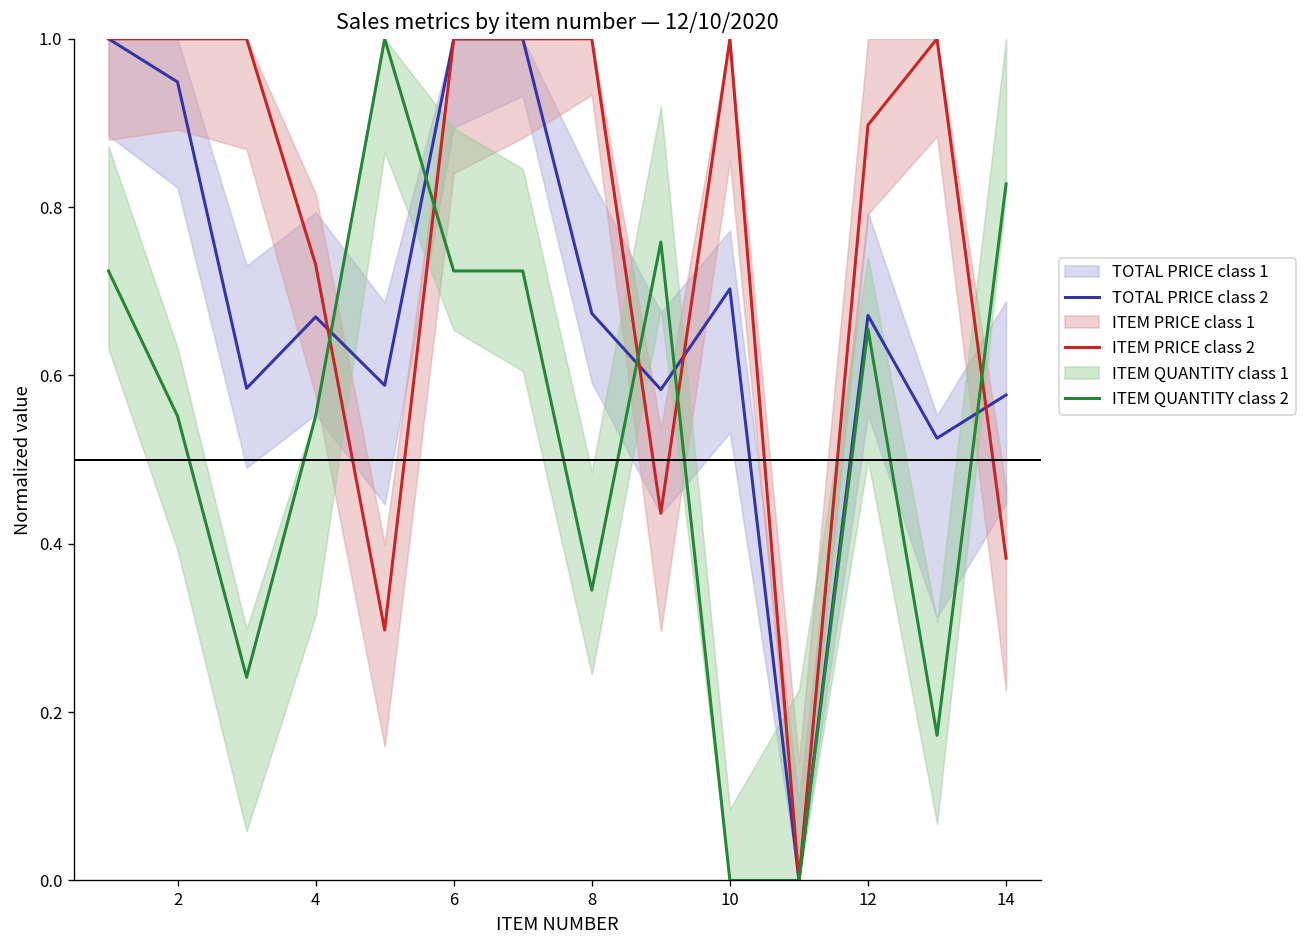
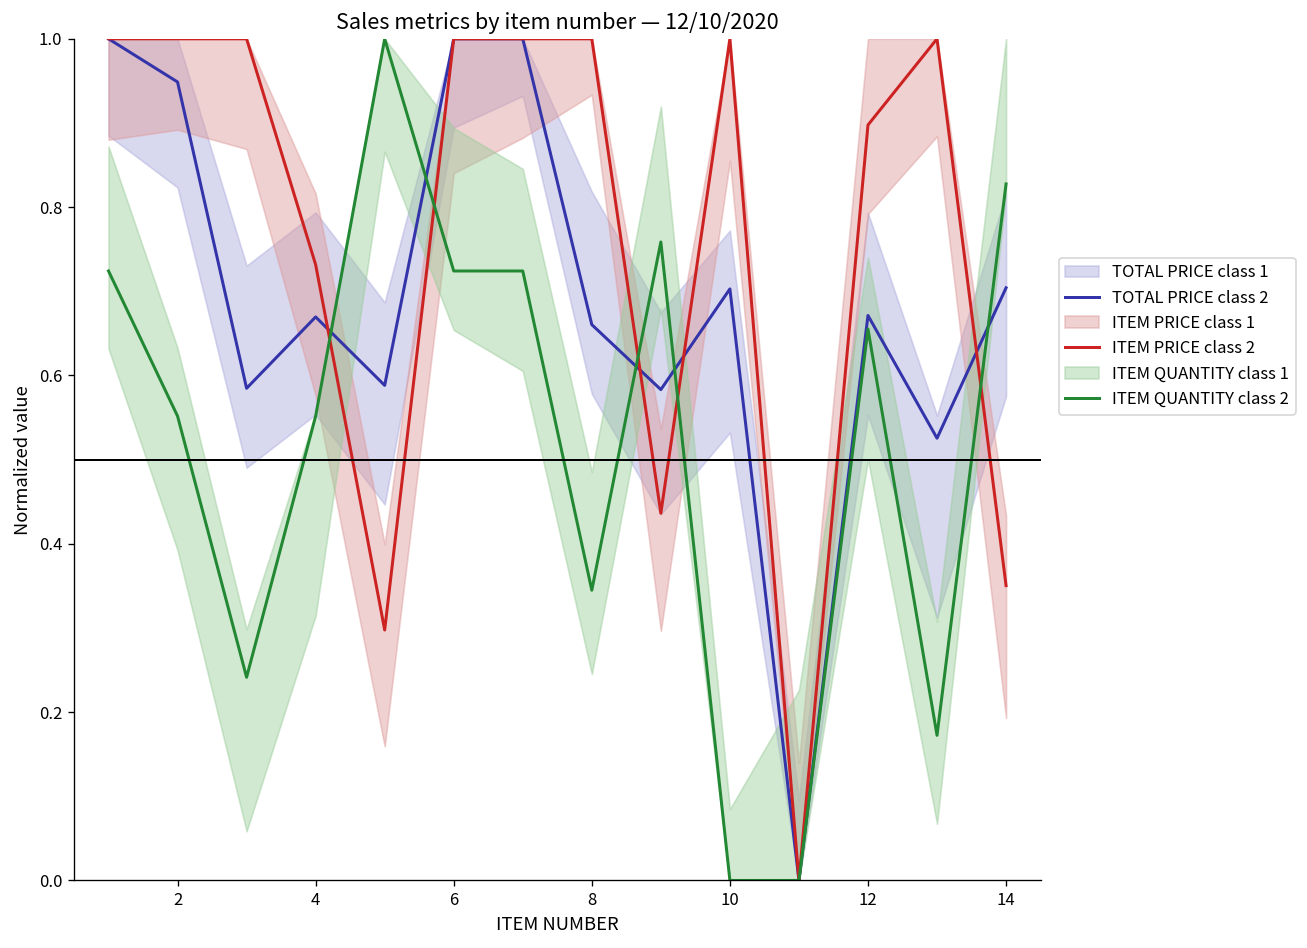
TOTAL PRICE class 2, 8: 0.67 -> 0.66
TOTAL PRICE class 2, 14: 0.58 -> 0.70
ITEM PRICE class 2, 14: 0.38 -> 0.35
